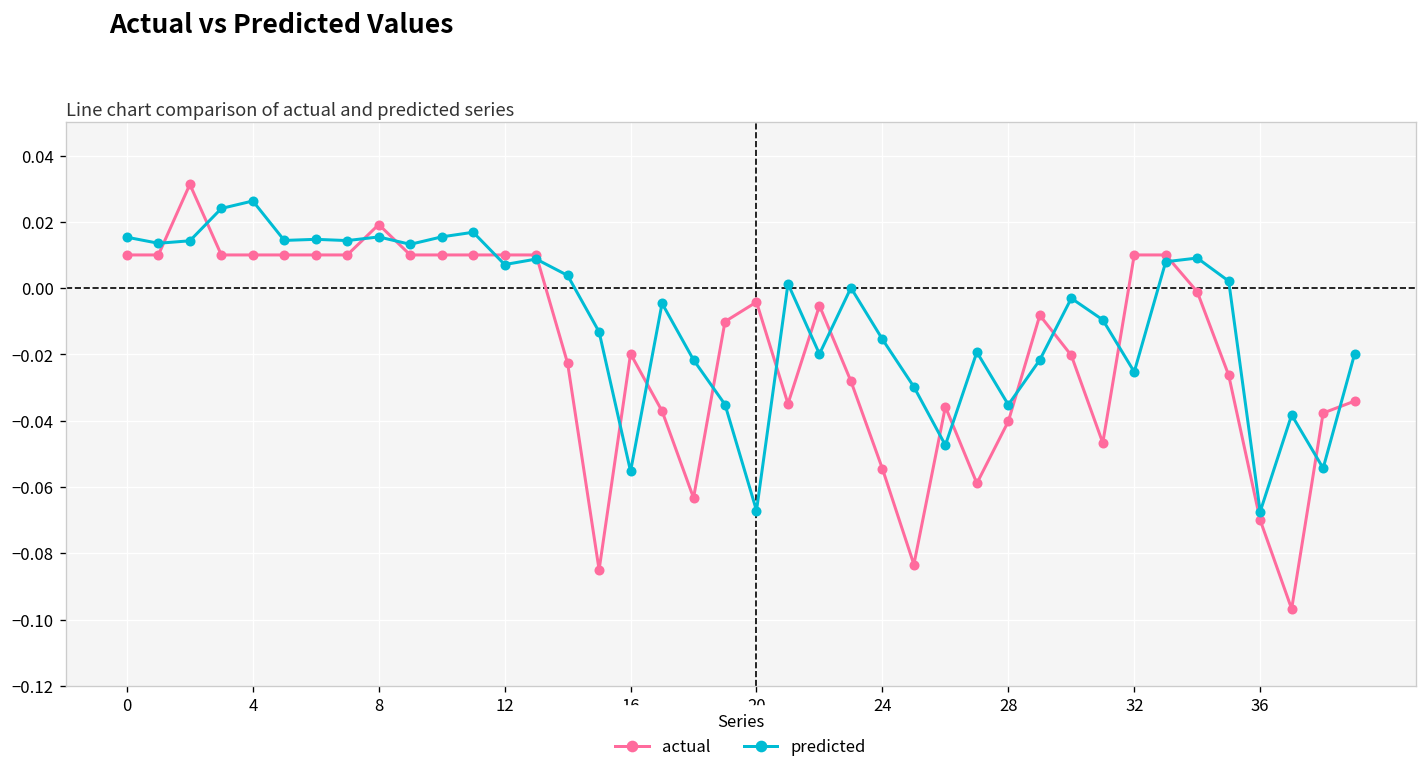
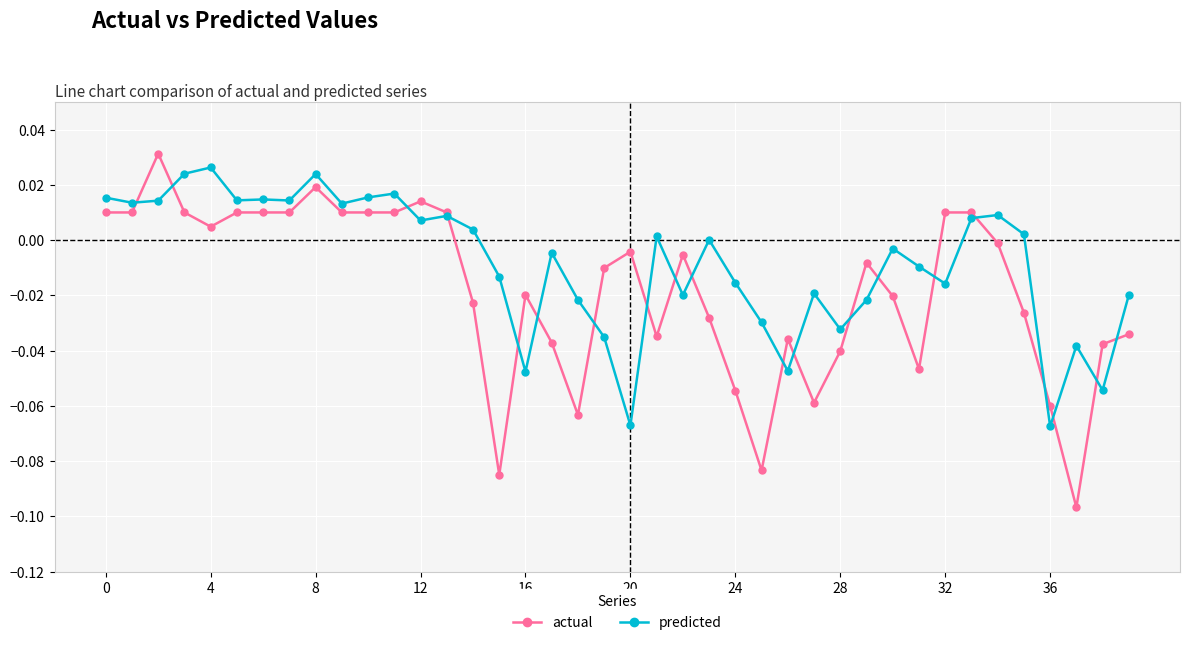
actual, 4: 0.010 -> 0.005
predicted, 8: 0.015 -> 0.024
actual, 12: 0.010 -> 0.014
predicted, 16: -0.055 -> -0.048
predicted, 28: -0.035 -> -0.032
predicted, 32: -0.025 -> -0.016
actual, 36: -0.07 -> -0.06
